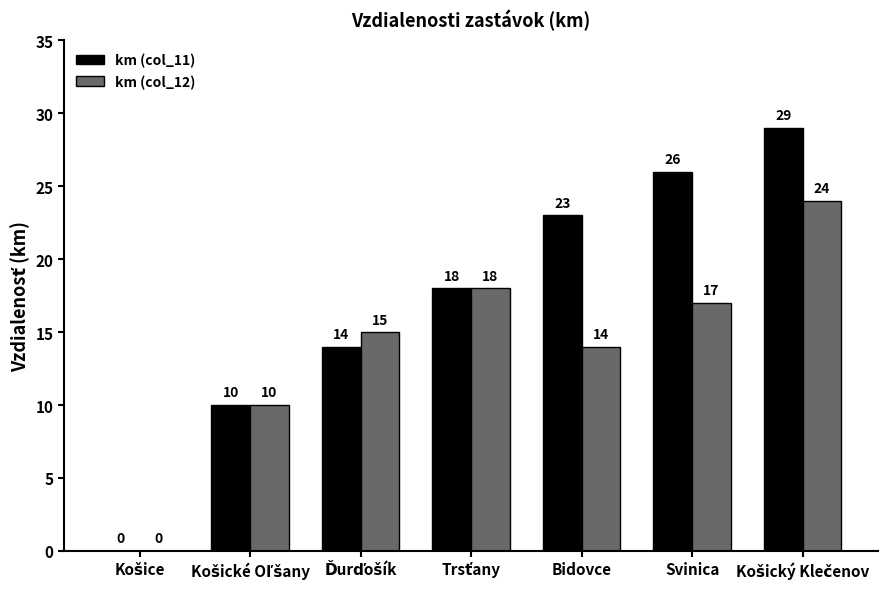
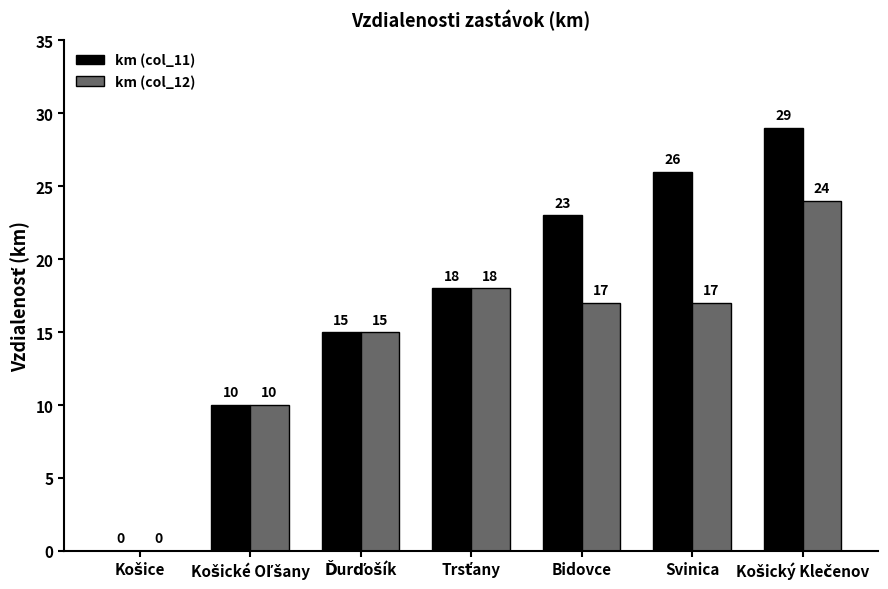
km (col_11), Ďurďošík: 14 -> 15
km (col_12), Bidovce: 14 -> 17
